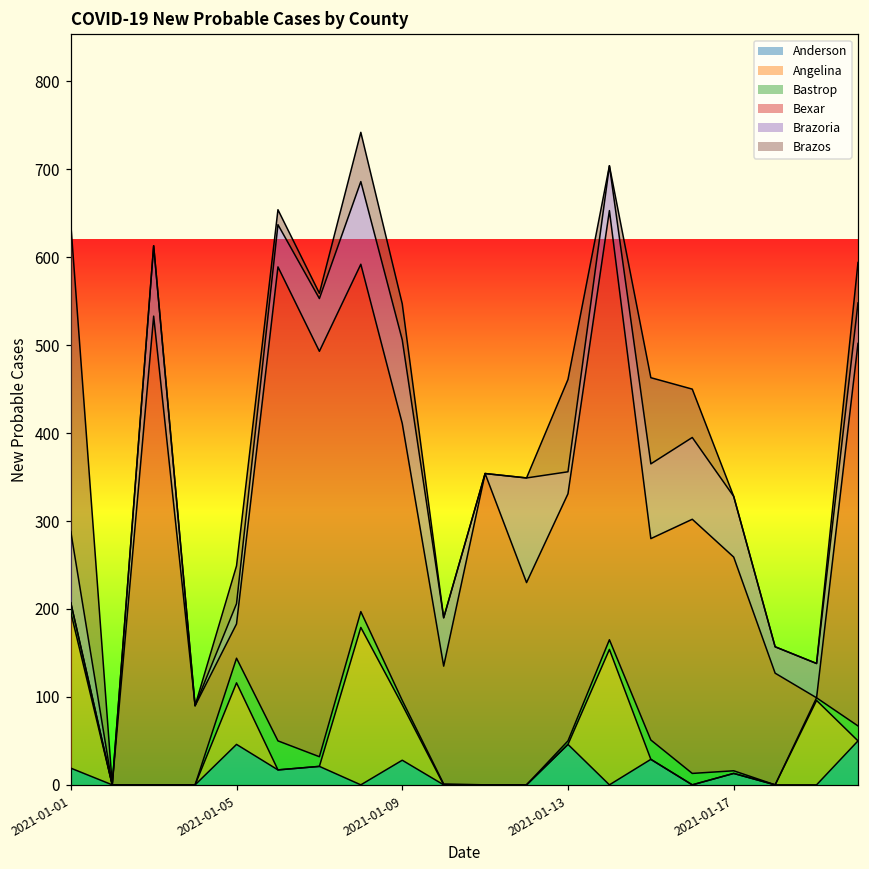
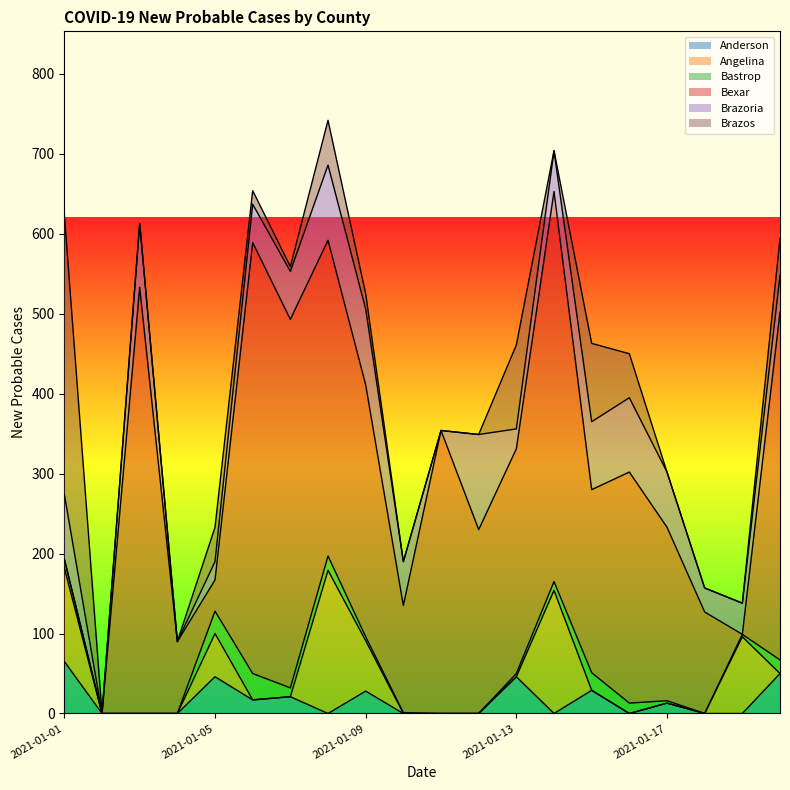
Anderson, 2021-01-01: 20 -> 70
Angelina, 2021-01-01: 180 -> 120
Angelina, 2021-01-05: 70 -> 50
Brazos, 2021-01-09: 40 -> 20
Bexar, 2021-01-17: 240 -> 220
